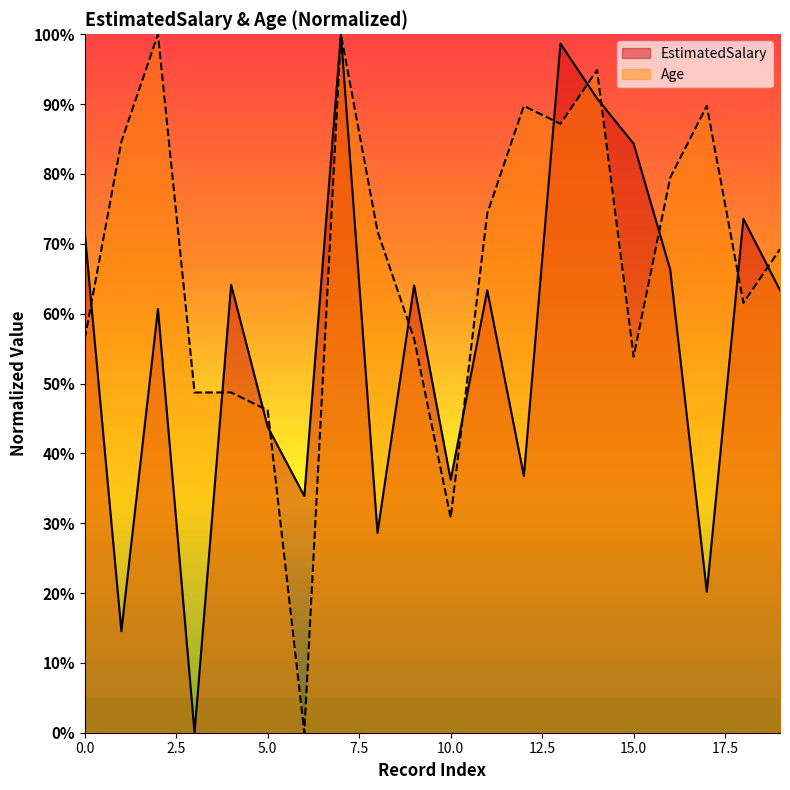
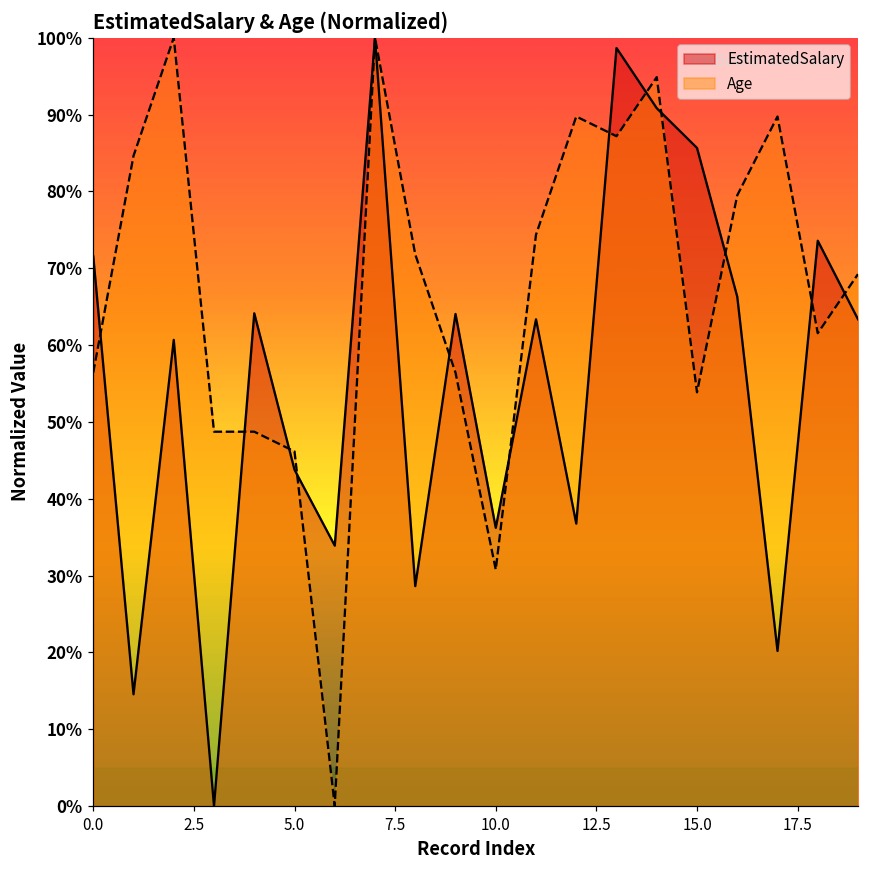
EstimatedSalary, 15.0: 84% -> 86%
